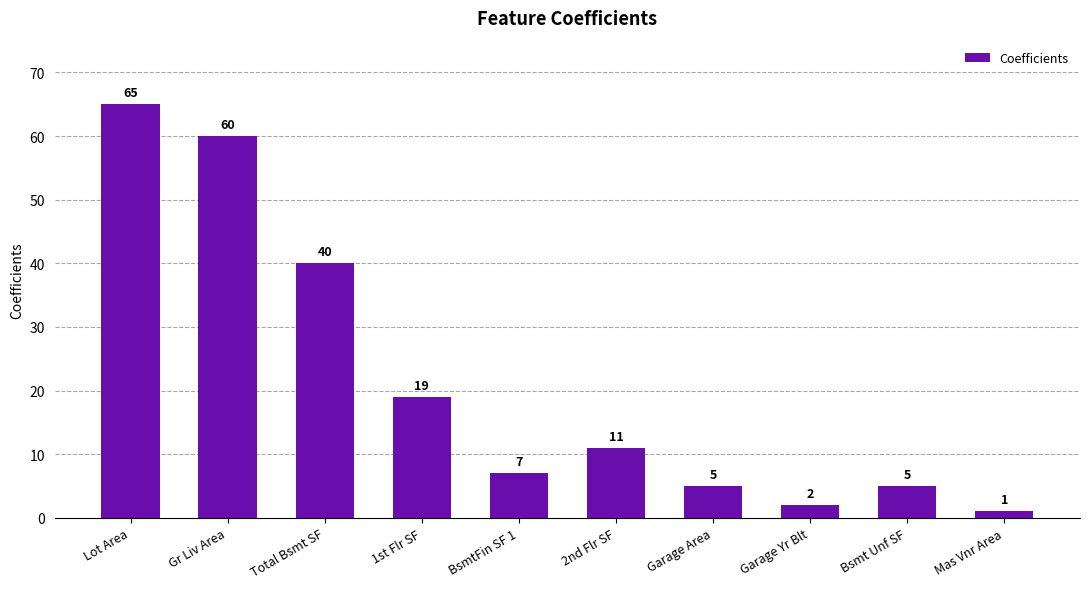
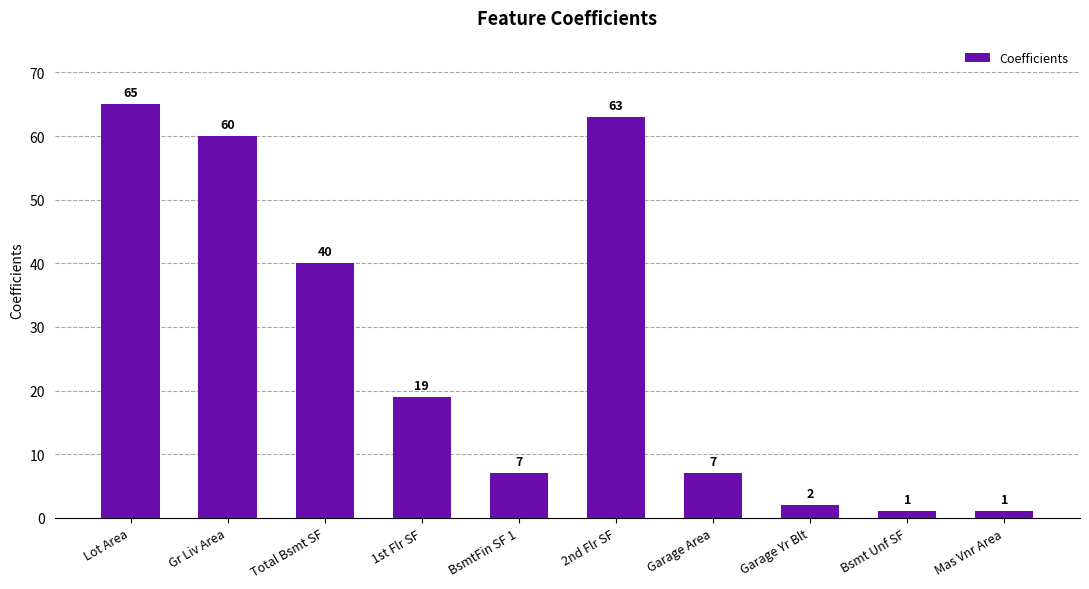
2nd Flr SF: 11 -> 63
Garage Area: 5 -> 7
Bsmt Unf SF: 5 -> 1
